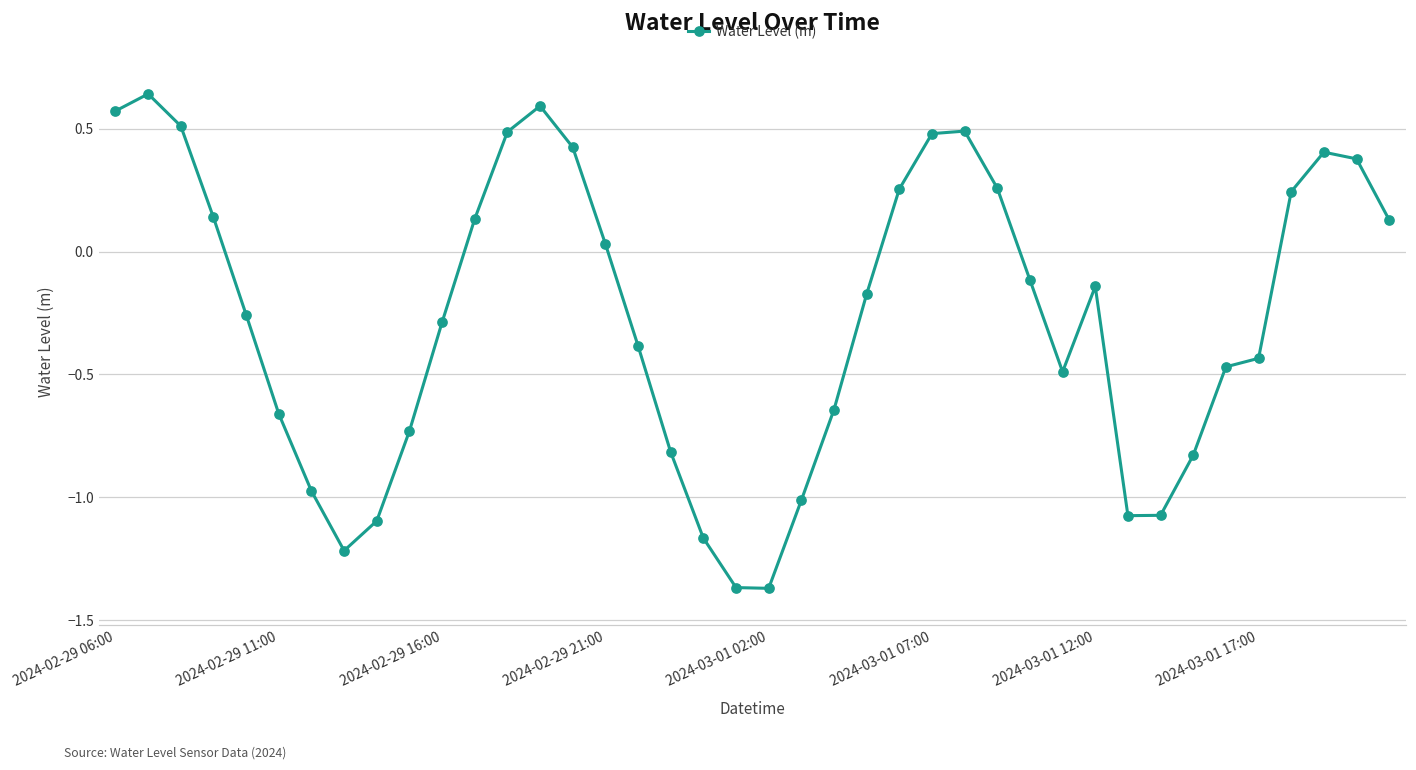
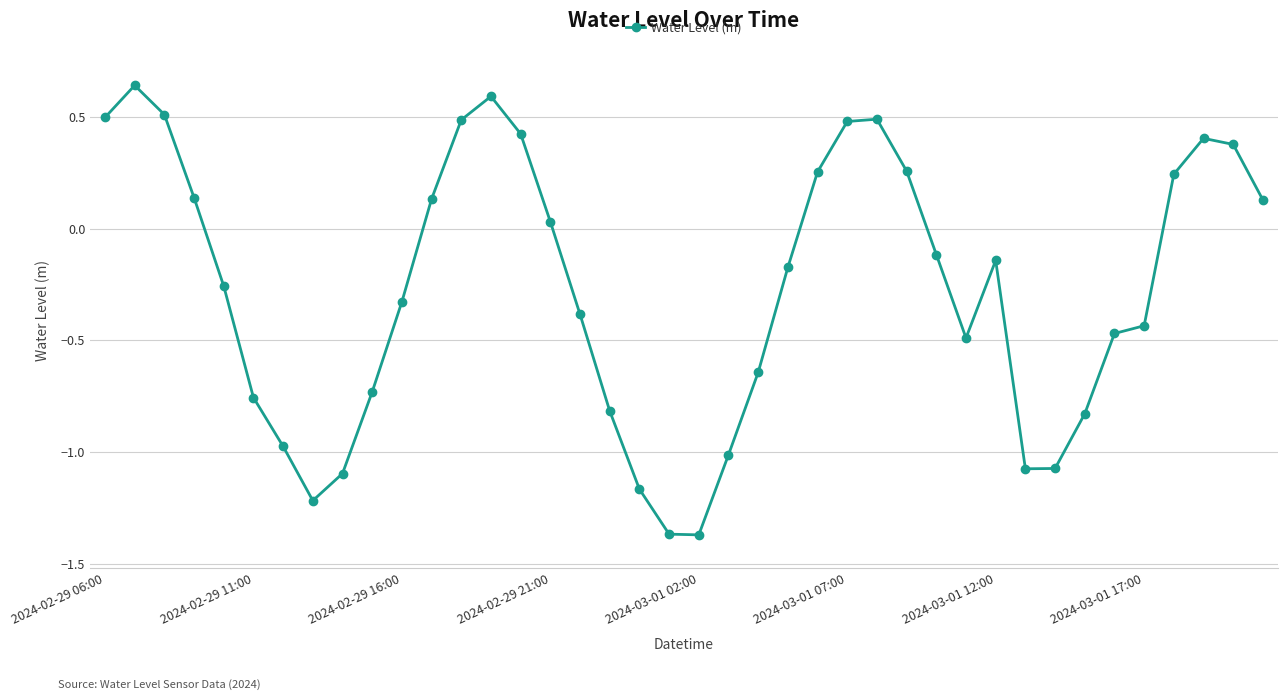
2024-02-29 06:00: 0.57 -> 0.50
2024-02-29 11:00: -0.66 -> -0.76
2024-02-29 16:00: -0.29 -> -0.33
